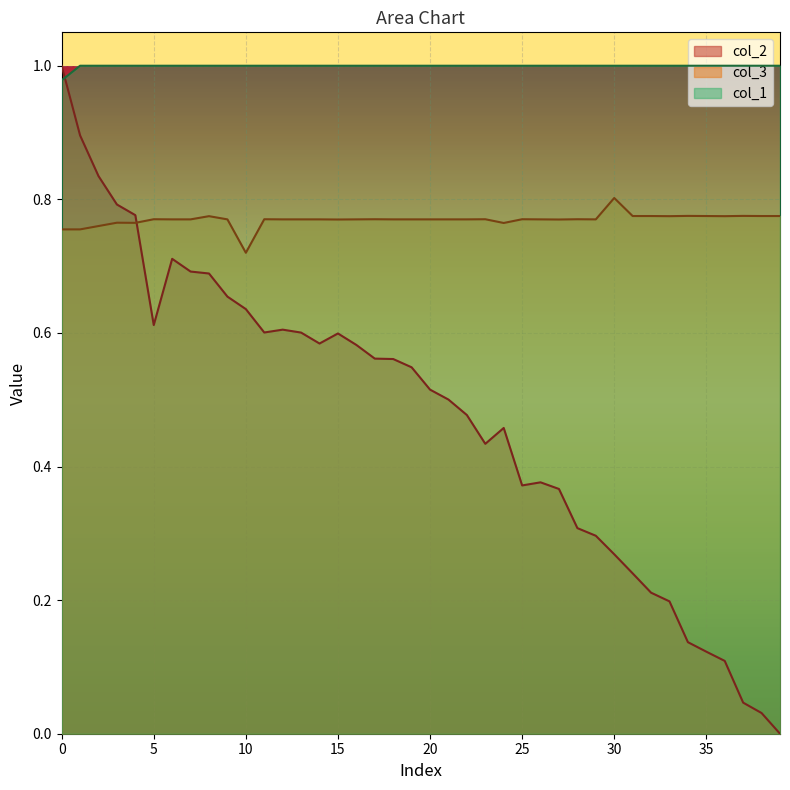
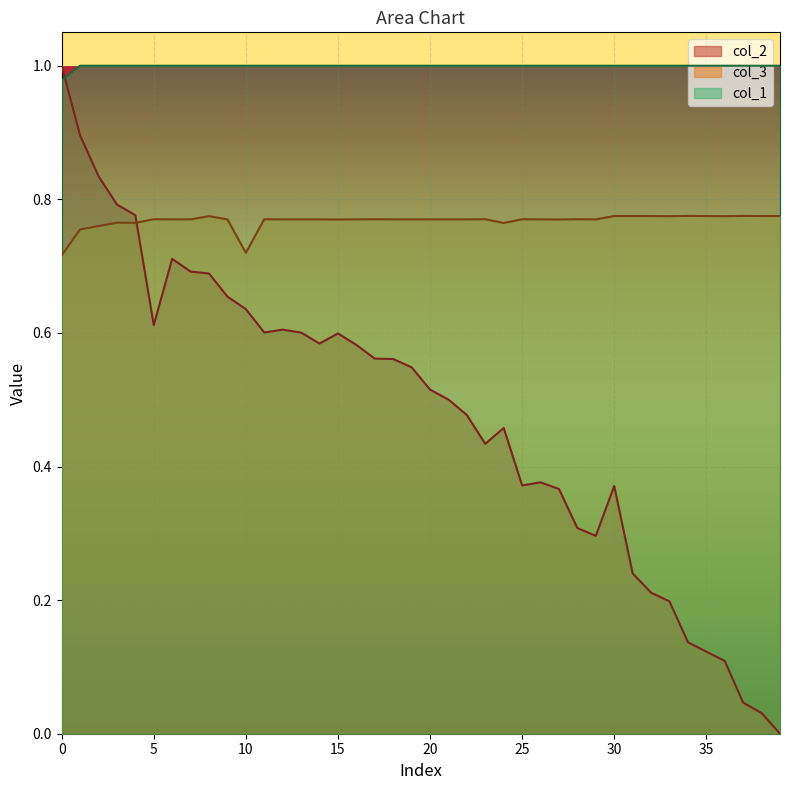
col_3, 0: 0.76 -> 0.72
col_2, 30: 0.27 -> 0.37
col_3, 30: 0.80 -> 0.78
